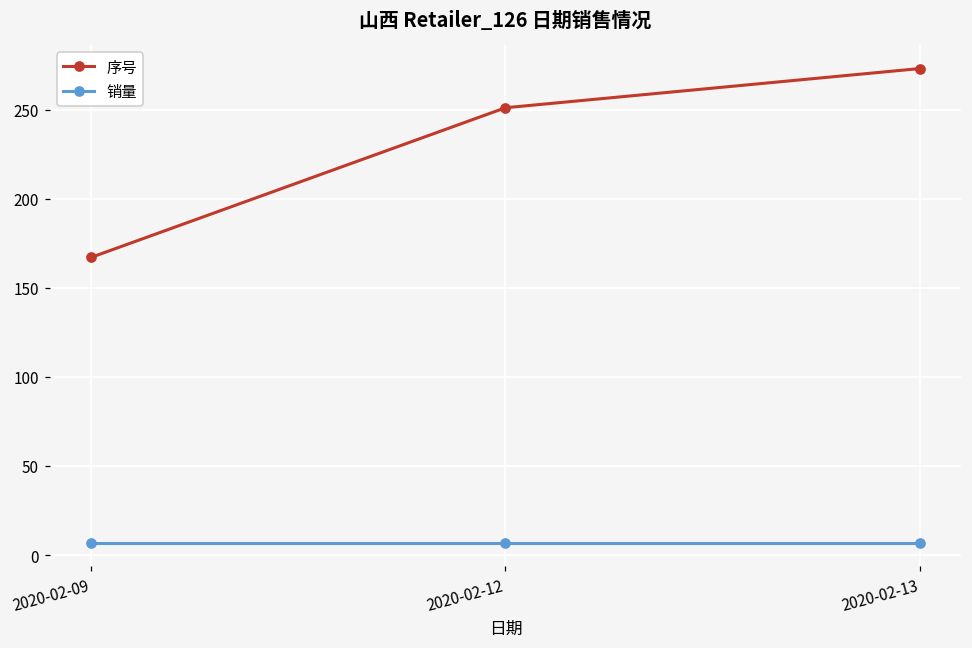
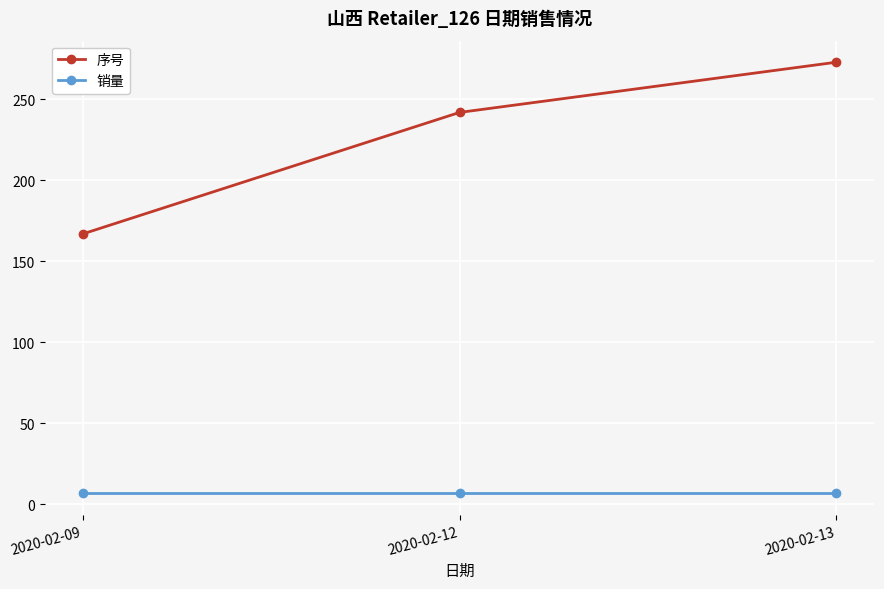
序号, 2020-02-12: 251 -> 242
